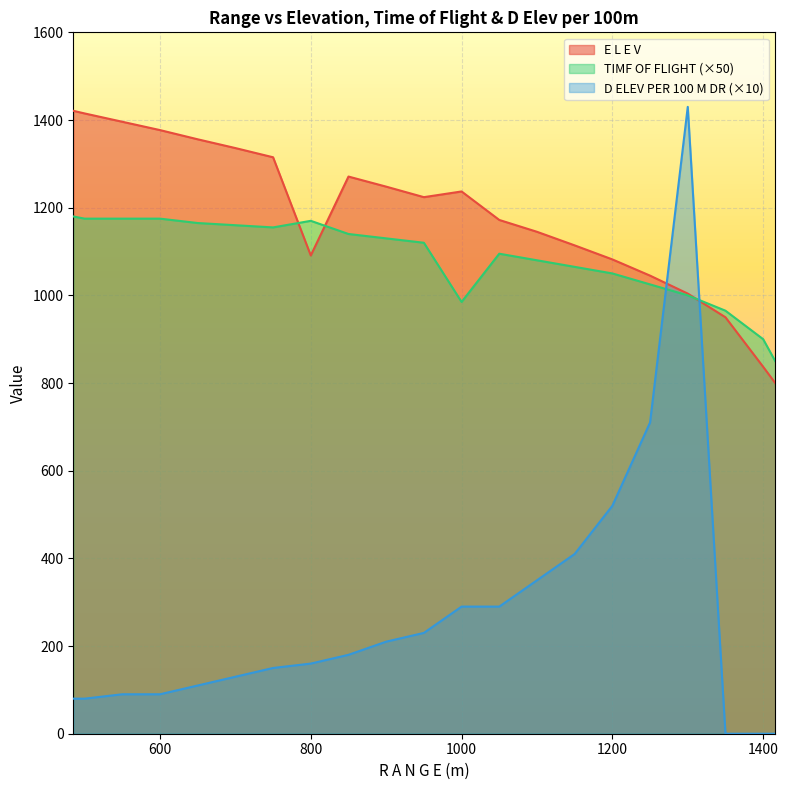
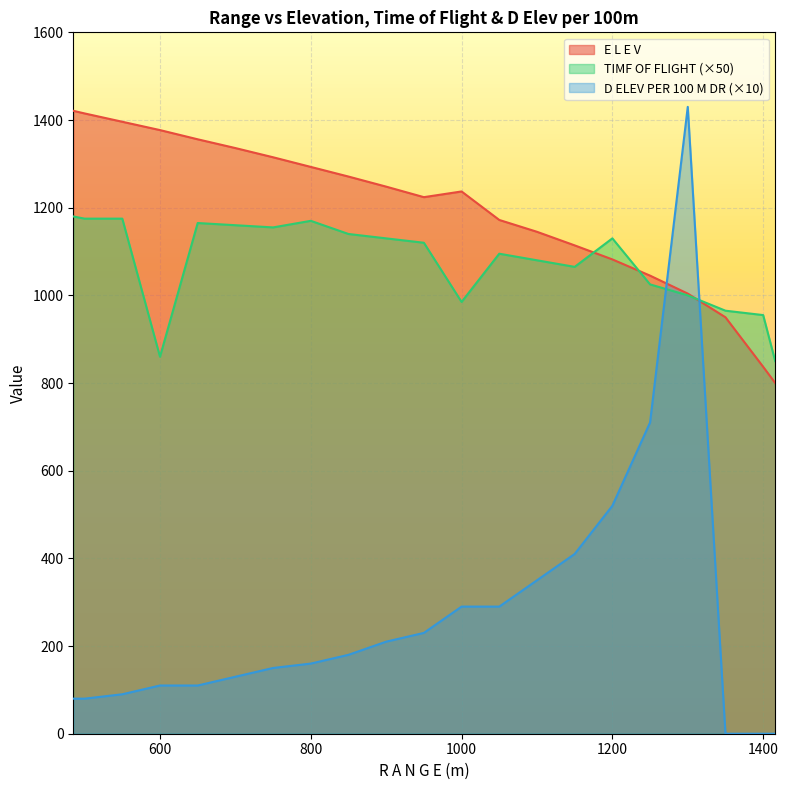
TIMF OF FLIGHT (×50), 600: 1180 -> 860
D ELEV PER 100 M DR (×10), 600: 90 -> 110
E L E V, 800: 1090 -> 1290
TIMF OF FLIGHT (×50), 1200: 1050 -> 1130
TIMF OF FLIGHT (×50), 1400: 900 -> 960
